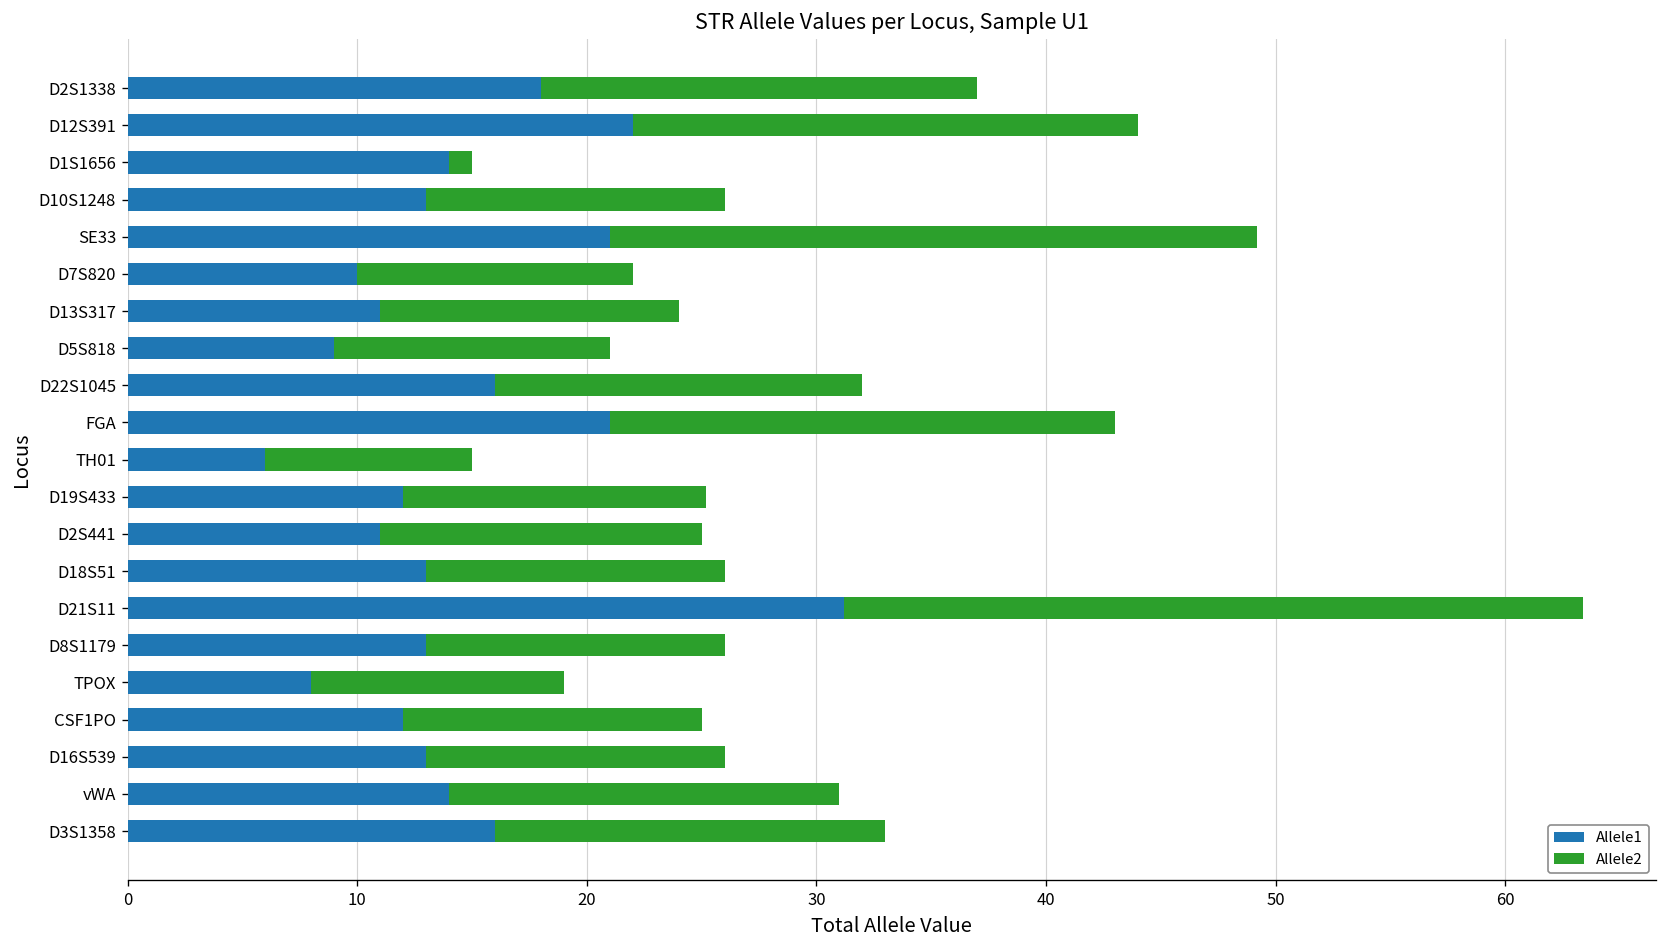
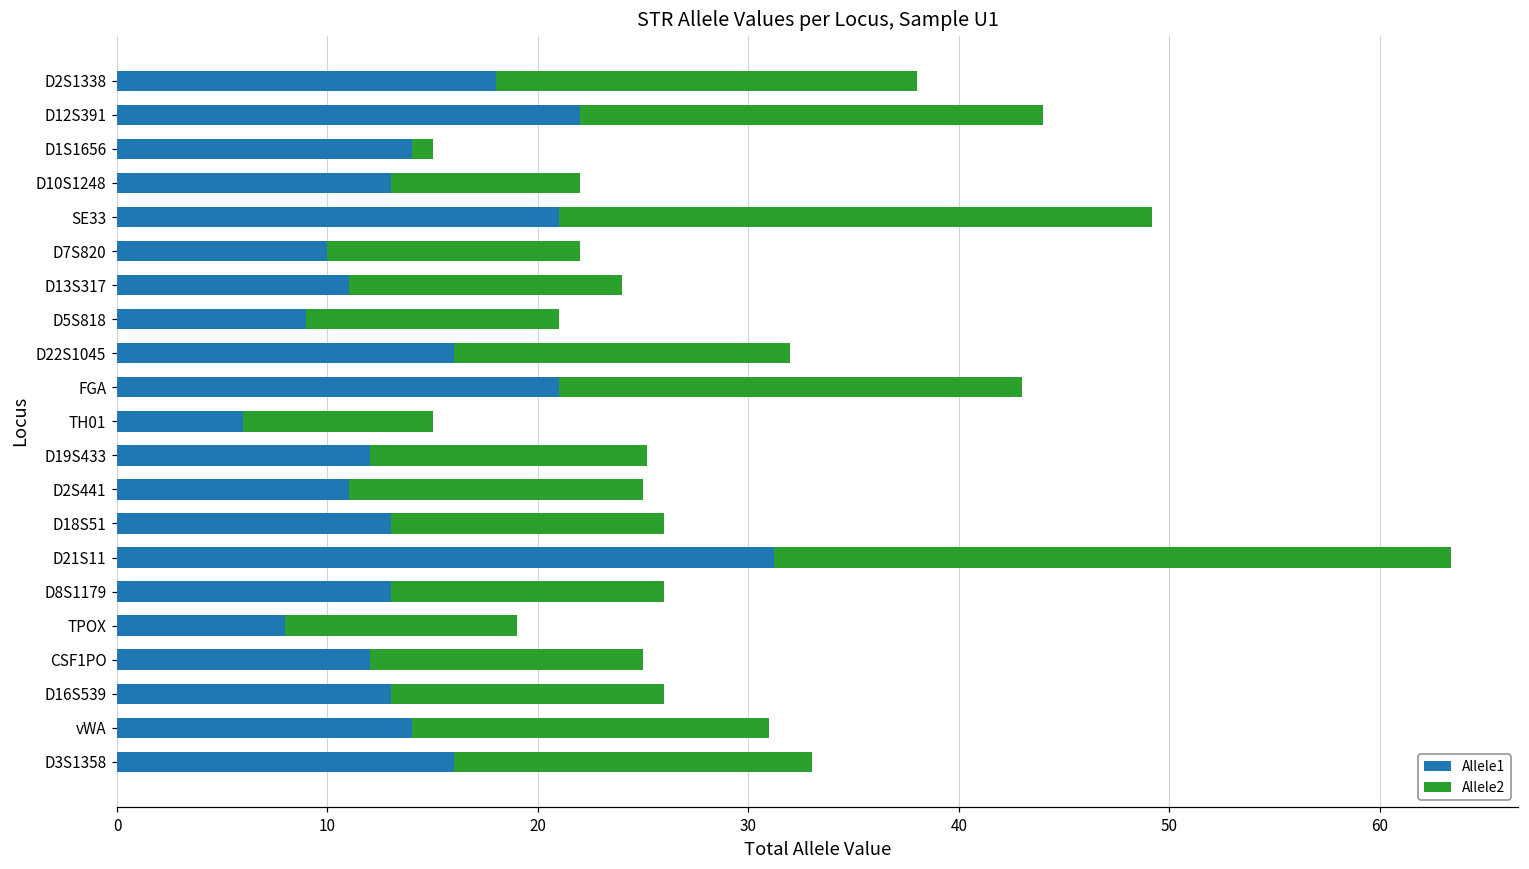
Allele2, D2S1338: 19 -> 20
Allele2, D10S1248: 13 -> 9
